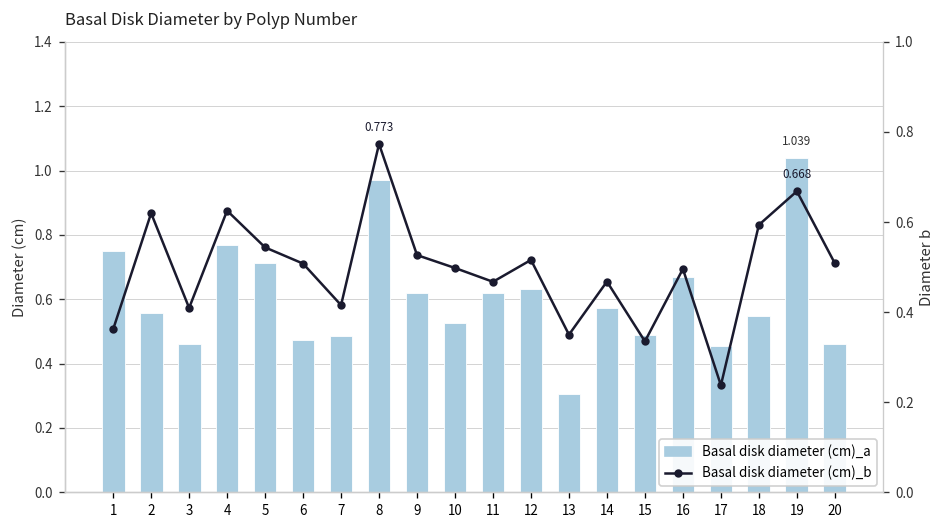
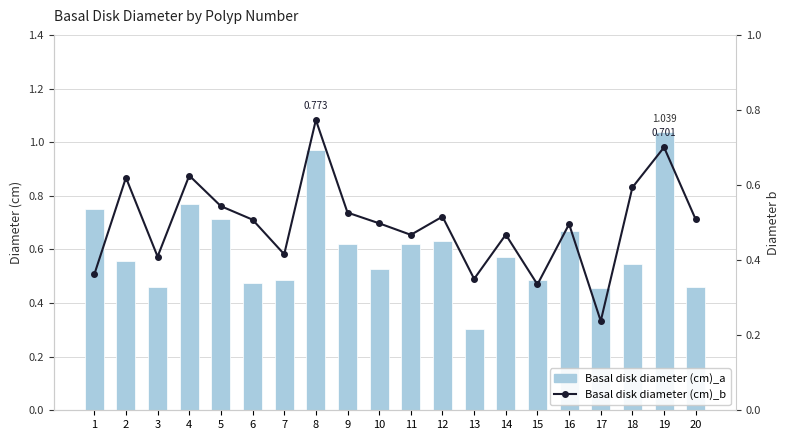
Basal disk diameter (cm)_b, 19: 0.668 -> 0.701
